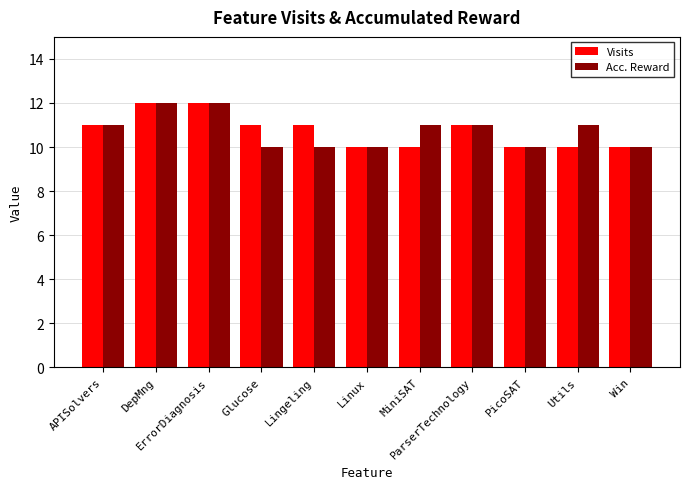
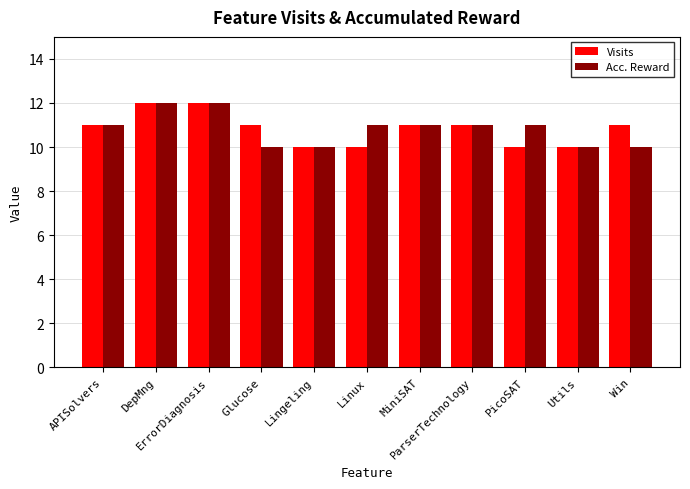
Visits, Lingeling: 11 -> 10
Acc. Reward, Linux: 10 -> 11
Visits, MiniSAT: 10 -> 11
Acc. Reward, PicoSAT: 10 -> 11
Acc. Reward, Utils: 11 -> 10
Visits, Win: 10 -> 11
